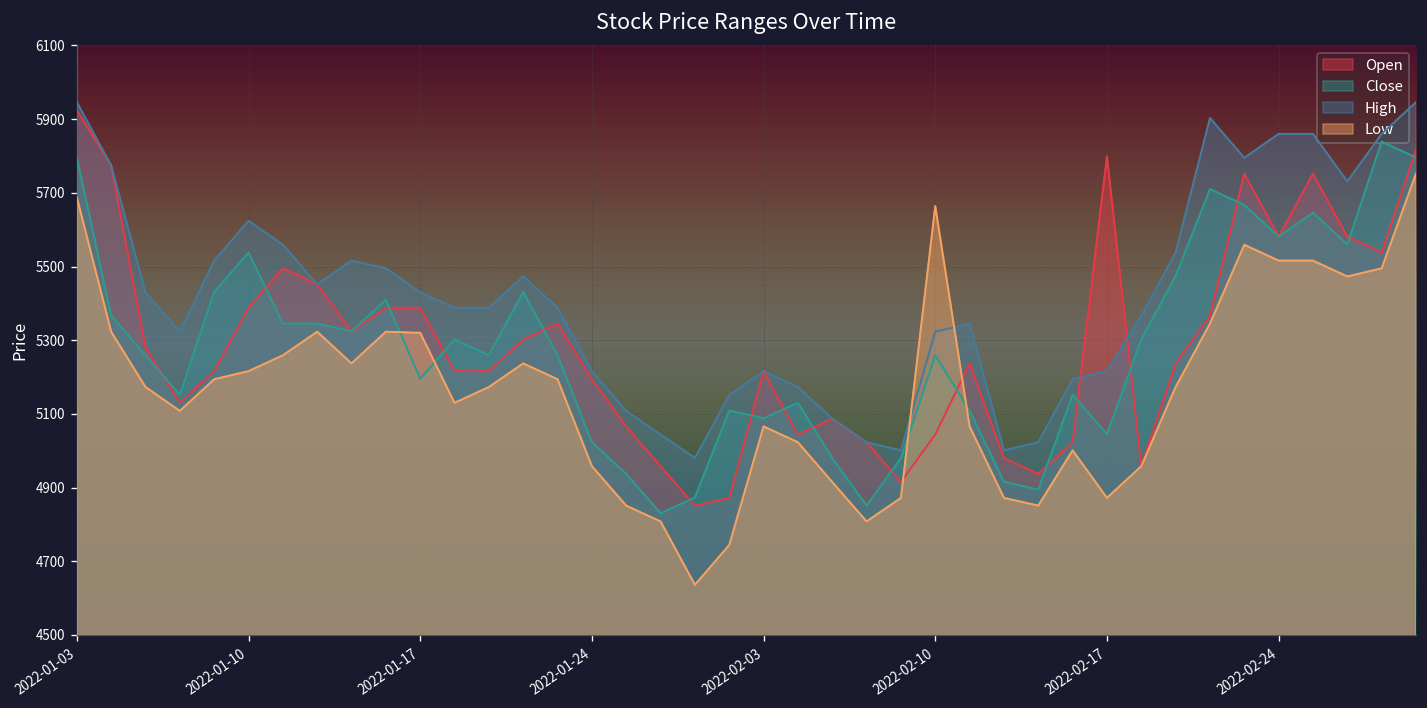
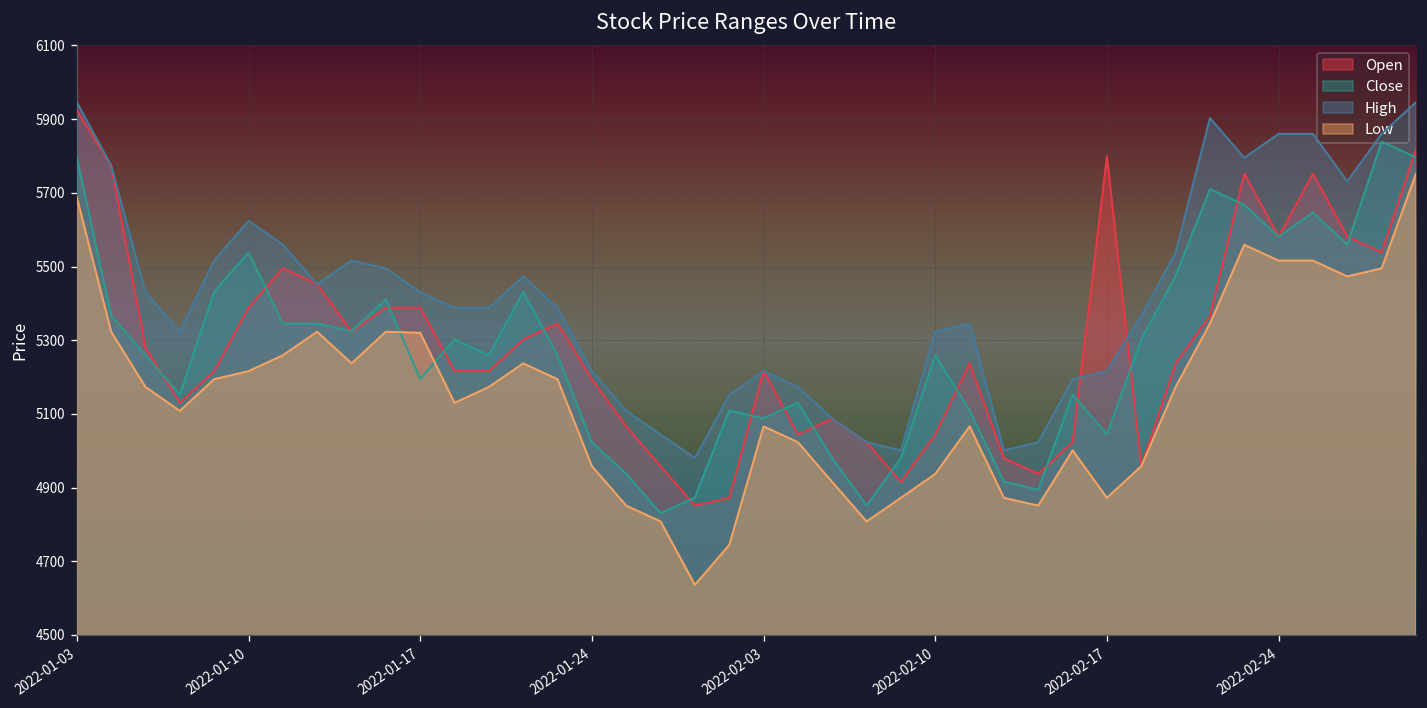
Low, 2022-02-10: 5660 -> 4940
